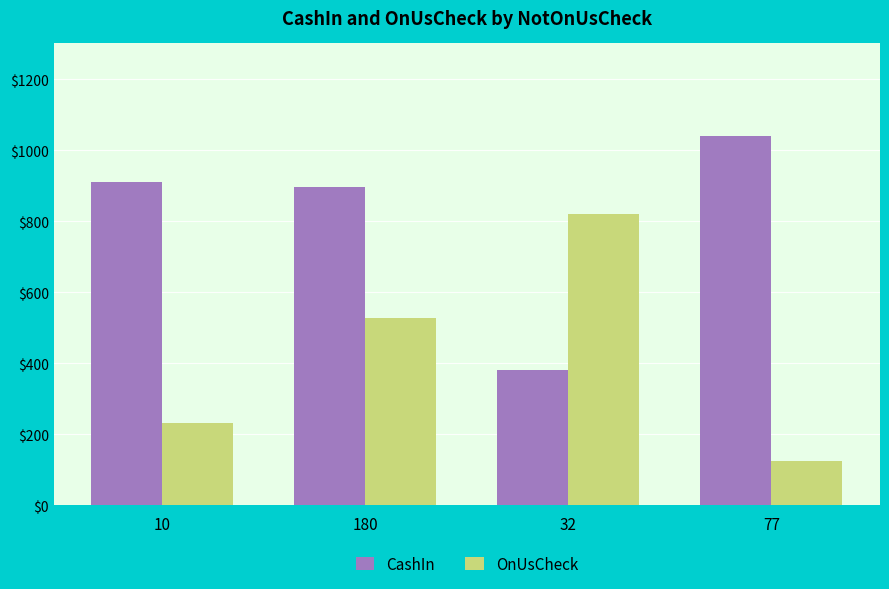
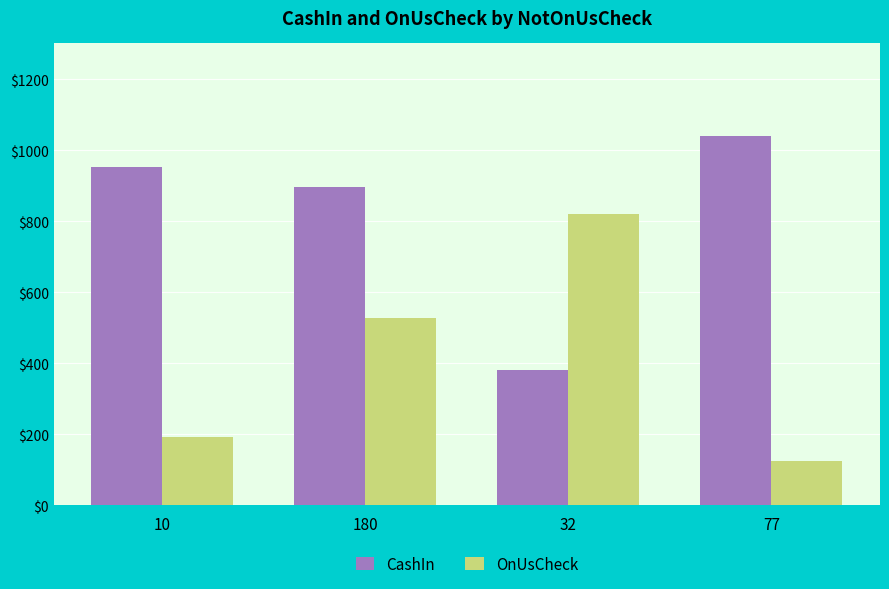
CashIn, 10: $910 -> $950
OnUsCheck, 10: $230 -> $190
